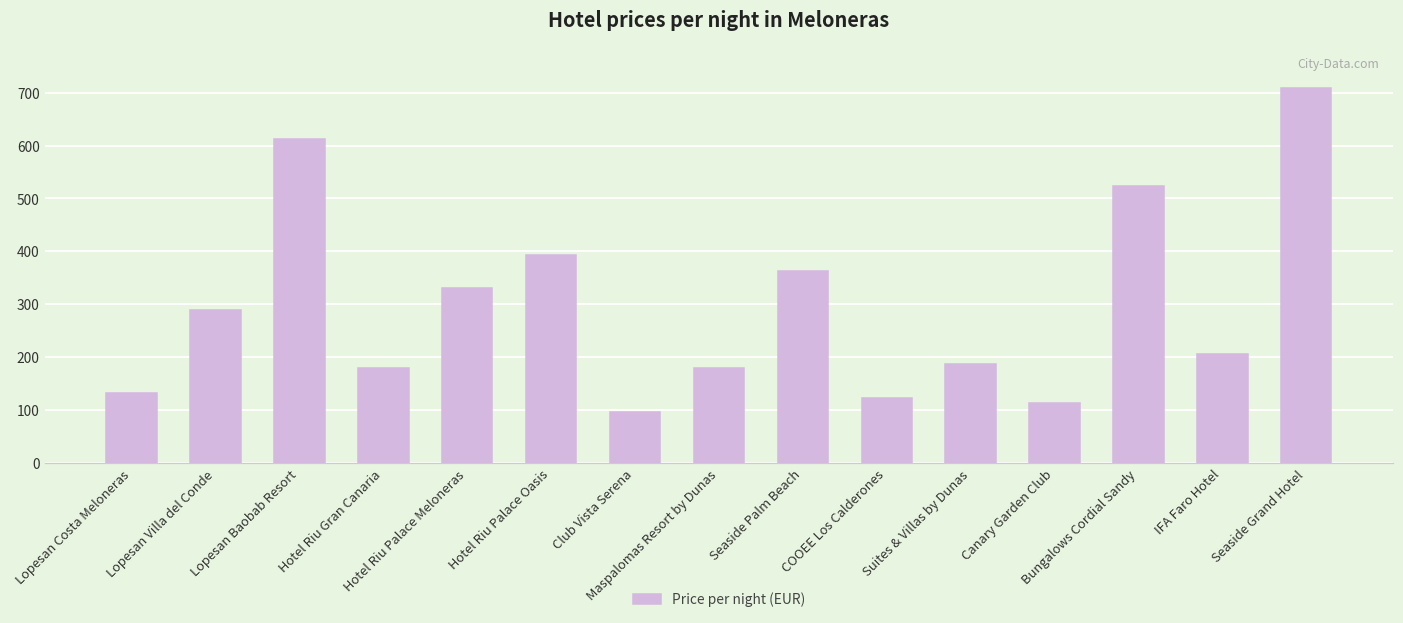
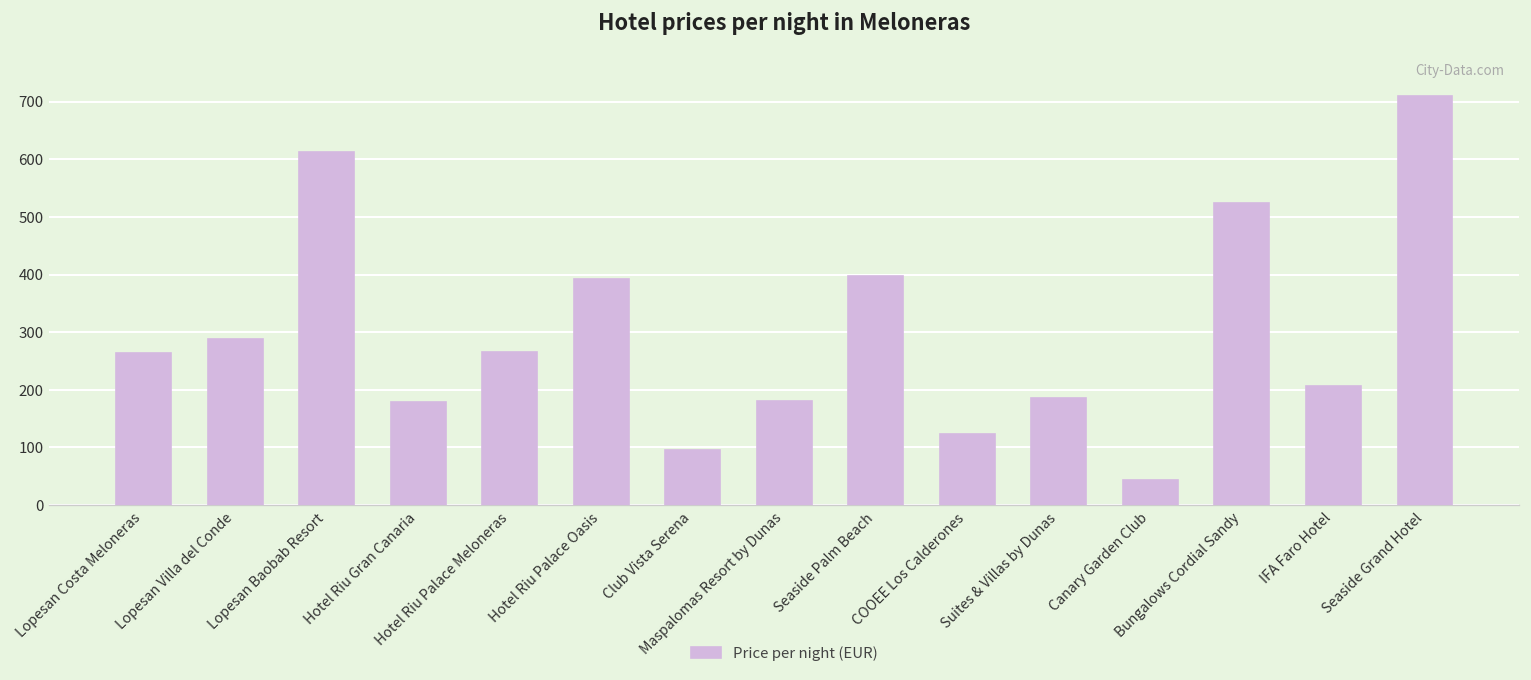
Lopesan Costa Meloneras: 130 -> 260
Hotel Riu Palace Meloneras: 330 -> 270
Seaside Palm Beach: 360 -> 400
Canary Garden Club: 110 -> 40
